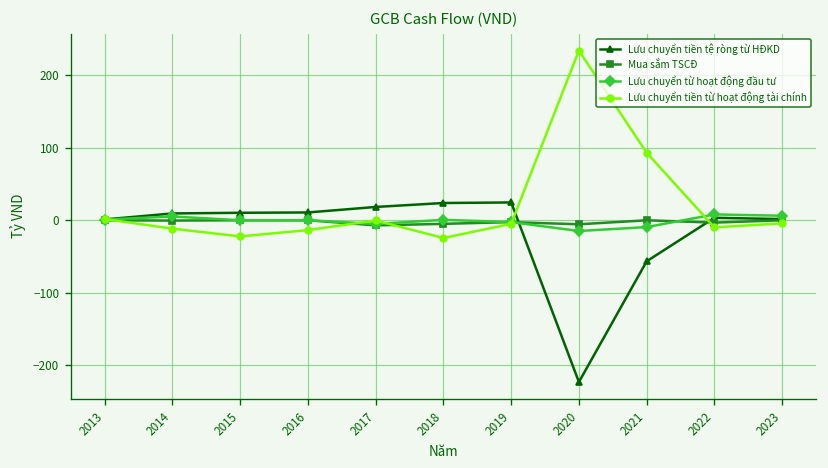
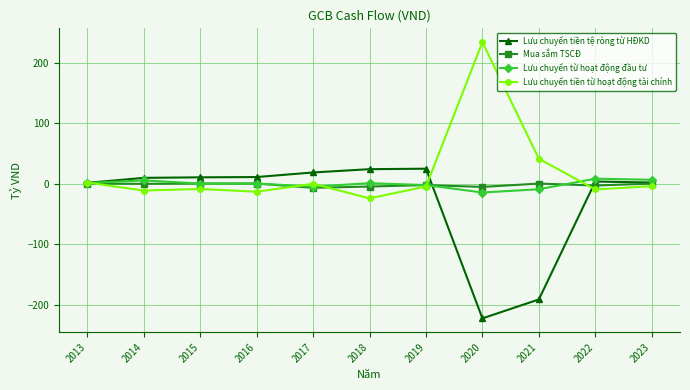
Lưu chuyển tiền từ hoạt động tài chính, 2015: -20 -> -10
Lưu chuyển tiền tệ ròng từ HĐKD, 2021: -60 -> -190
Lưu chuyển tiền từ hoạt động tài chính, 2021: 90 -> 40
